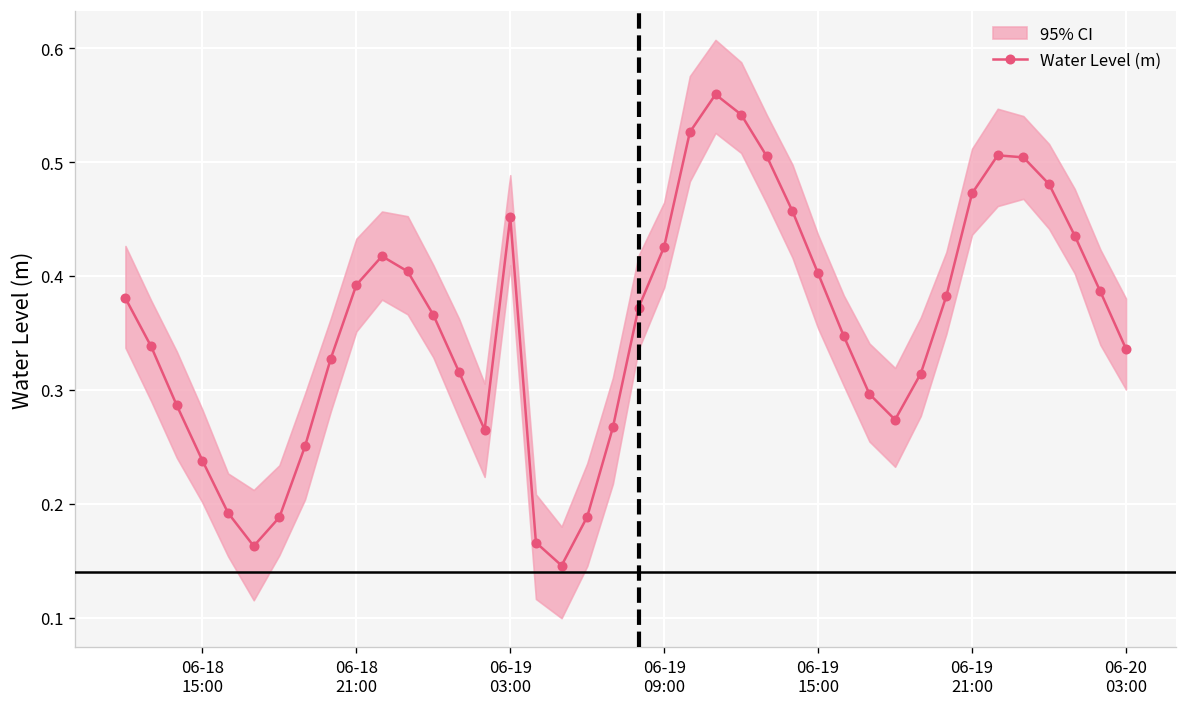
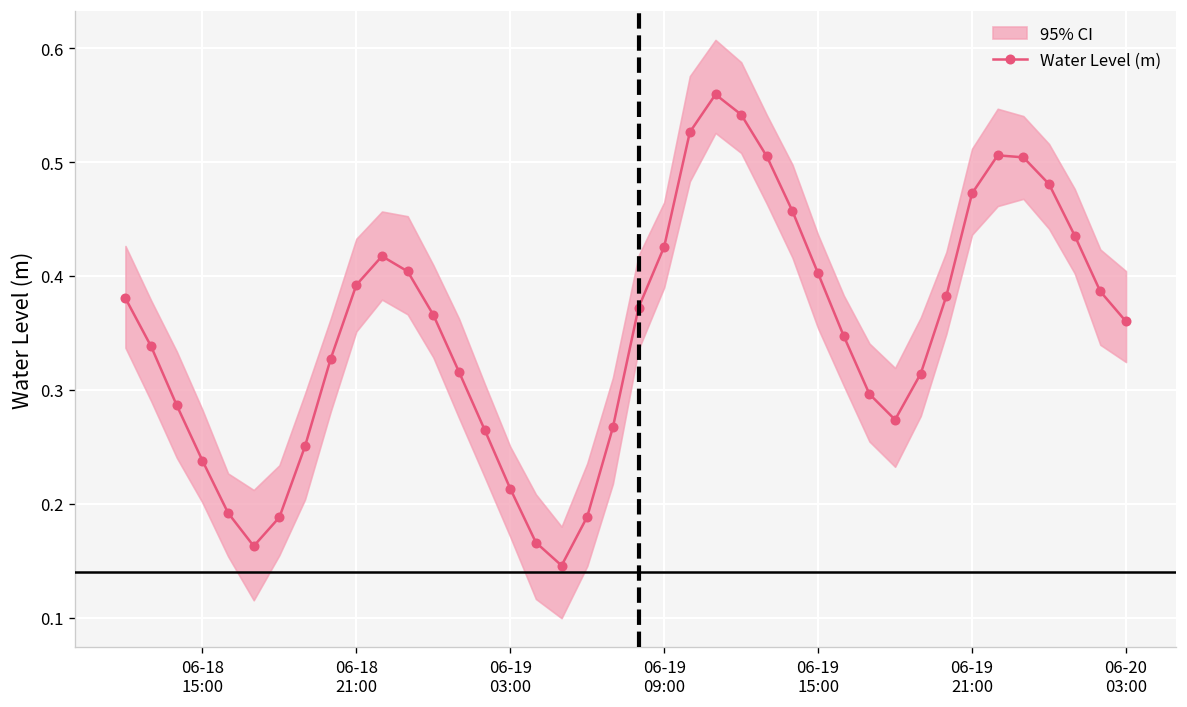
Water Level (m), 06-19 03:00: 0.45 -> 0.21
Water Level (m), 06-20 03:00: 0.34 -> 0.36
